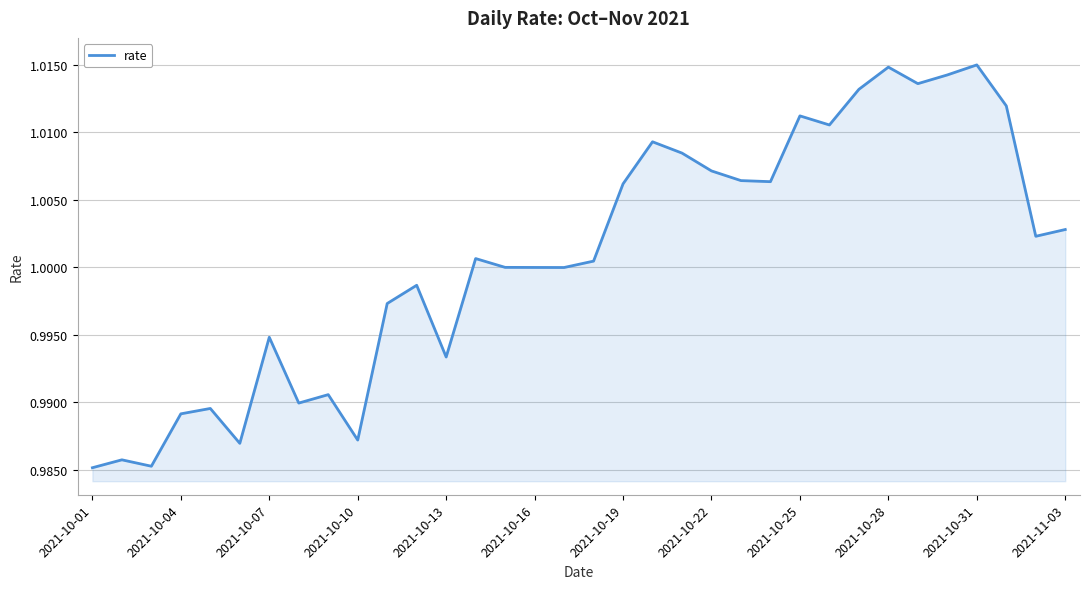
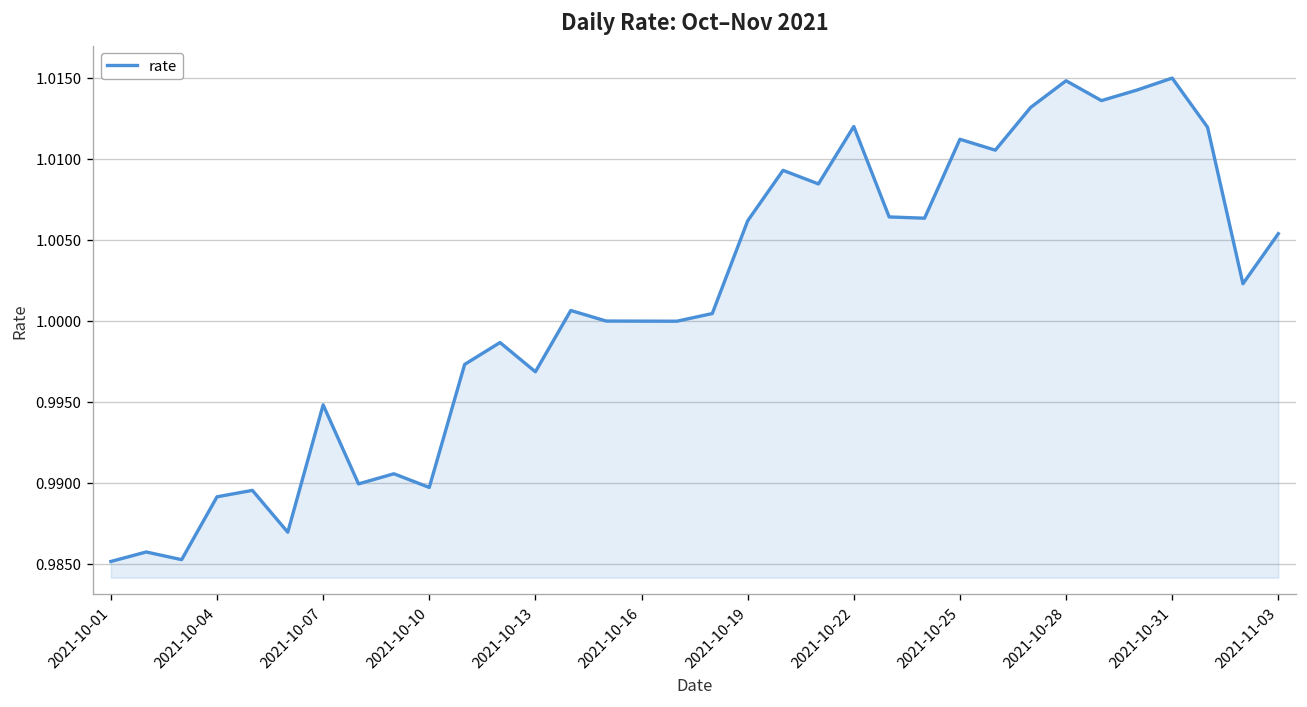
2021-10-10: 0.9872 -> 0.9897
2021-10-13: 0.9933 -> 0.9969
2021-10-22: 1.0071 -> 1.0120
2021-11-03: 1.0028 -> 1.0054
